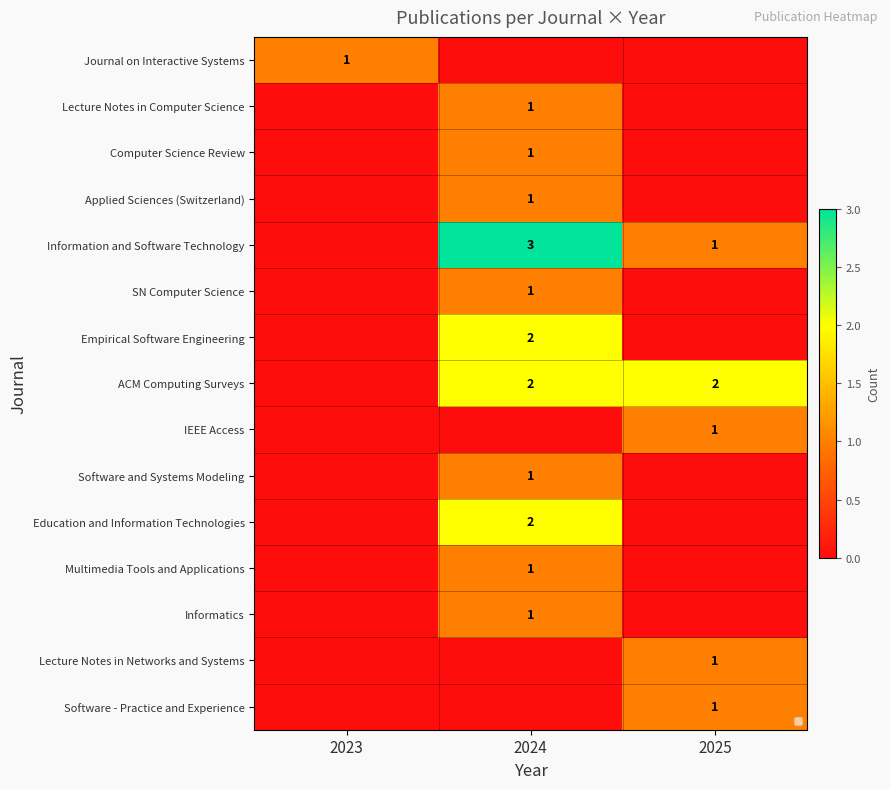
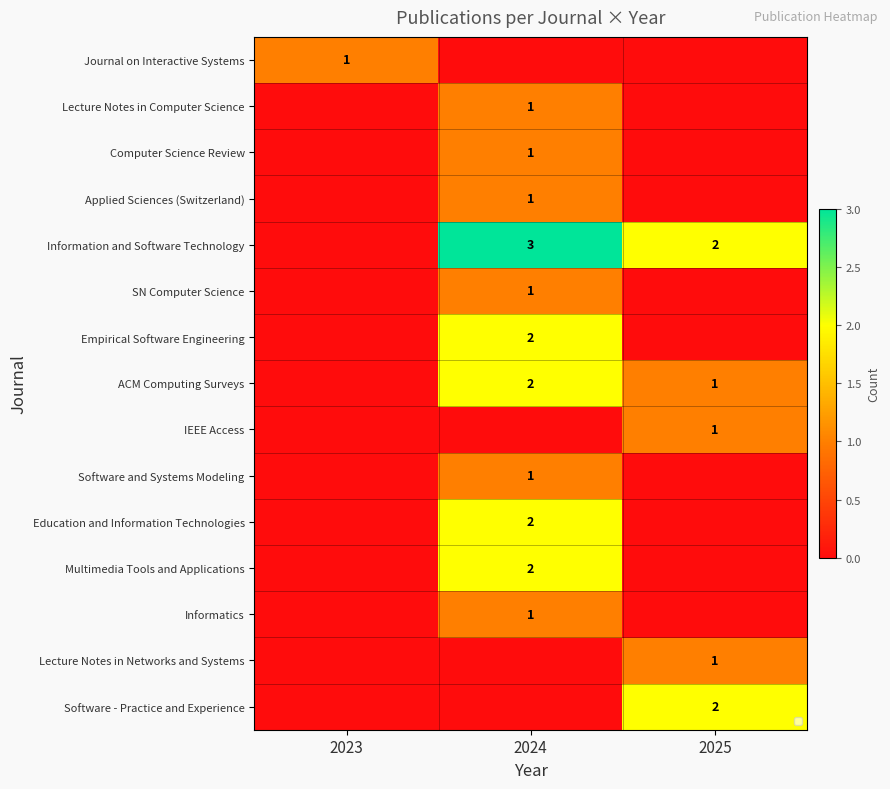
Information and Software Technology, 2025: 1 -> 2
ACM Computing Surveys, 2025: 2 -> 1
Multimedia Tools and Applications, 2024: 1 -> 2
Software - Practice and Experience, 2025: 1 -> 2
